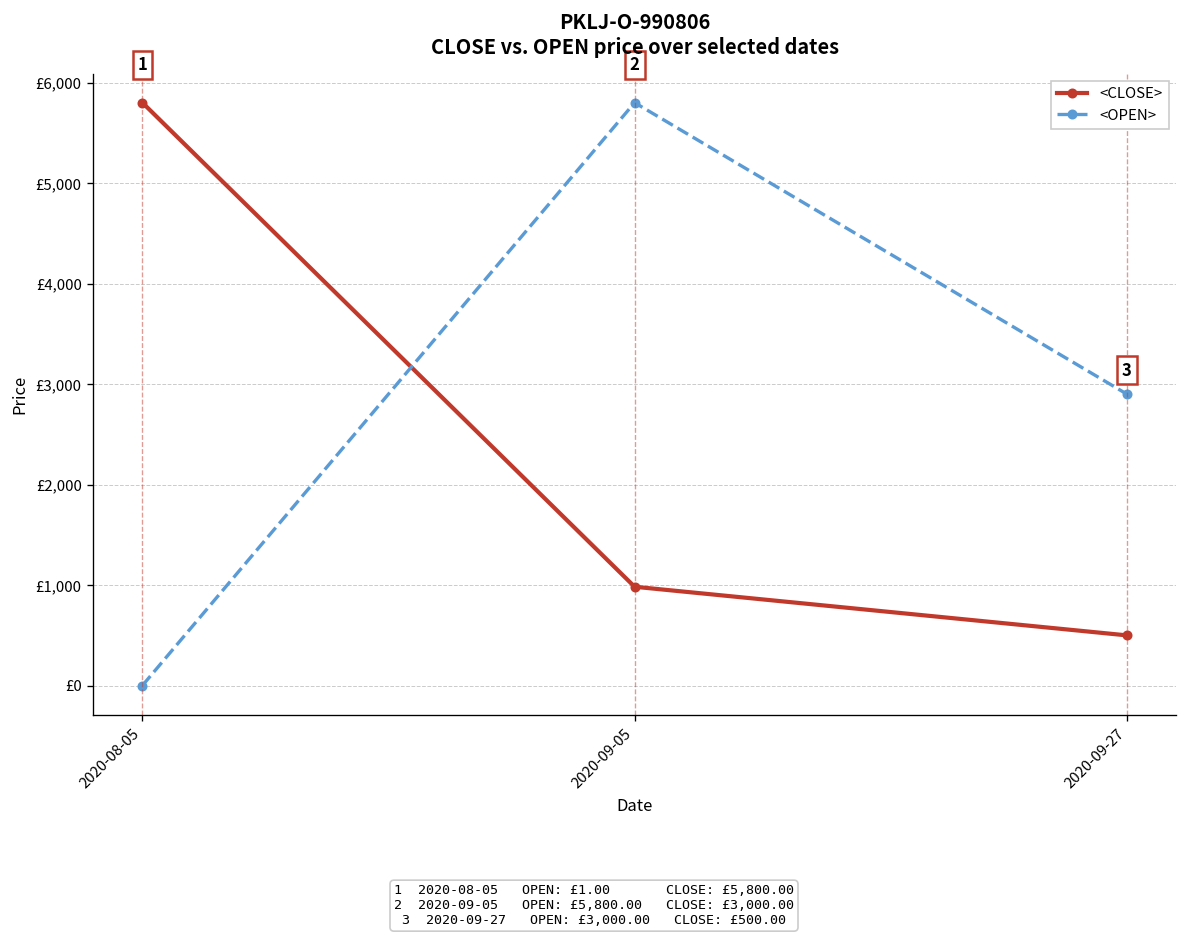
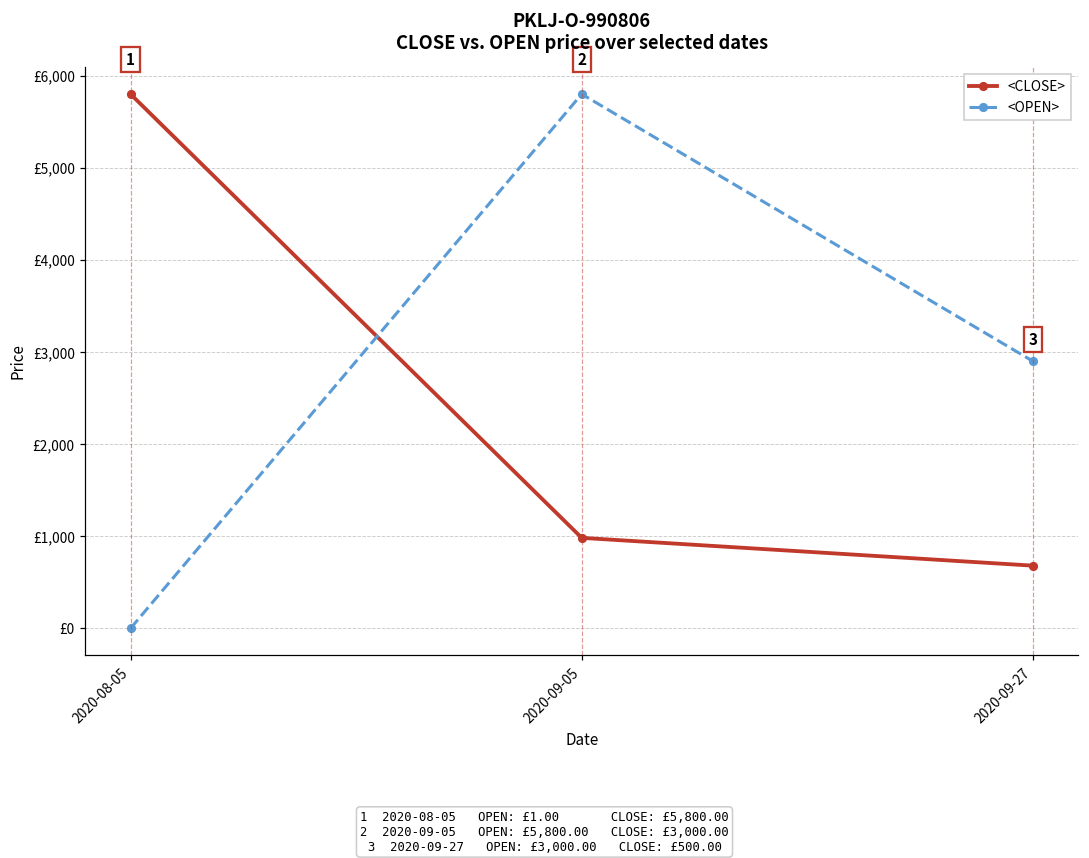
<CLOSE>, 2020-09-27: £500 -> £700
